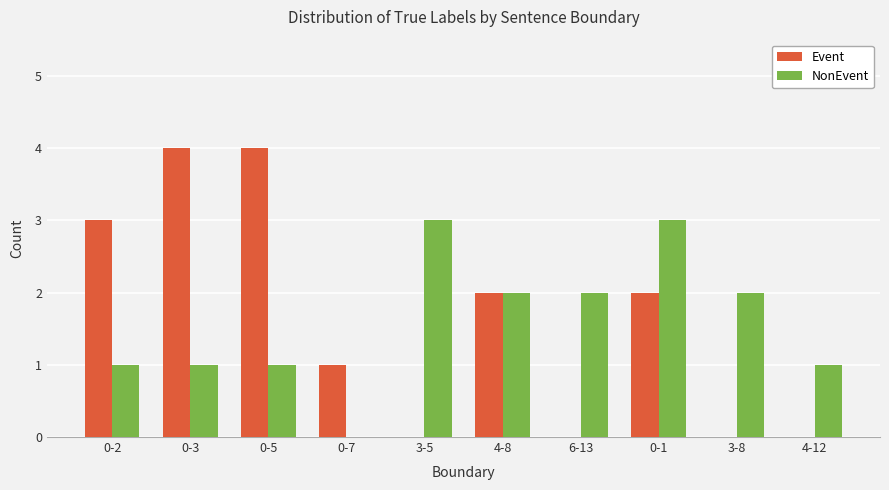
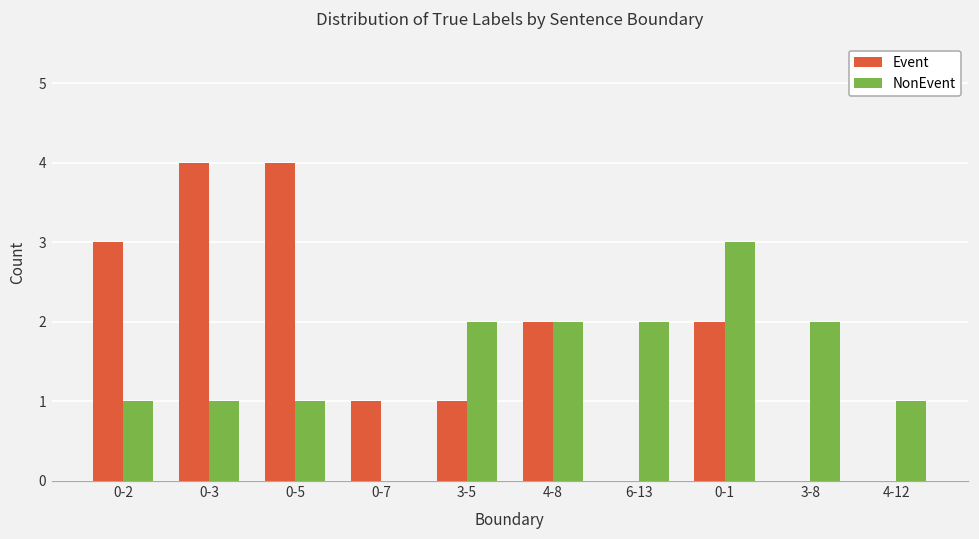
Event, 3-5: 0 -> 1
NonEvent, 3-5: 3 -> 2
